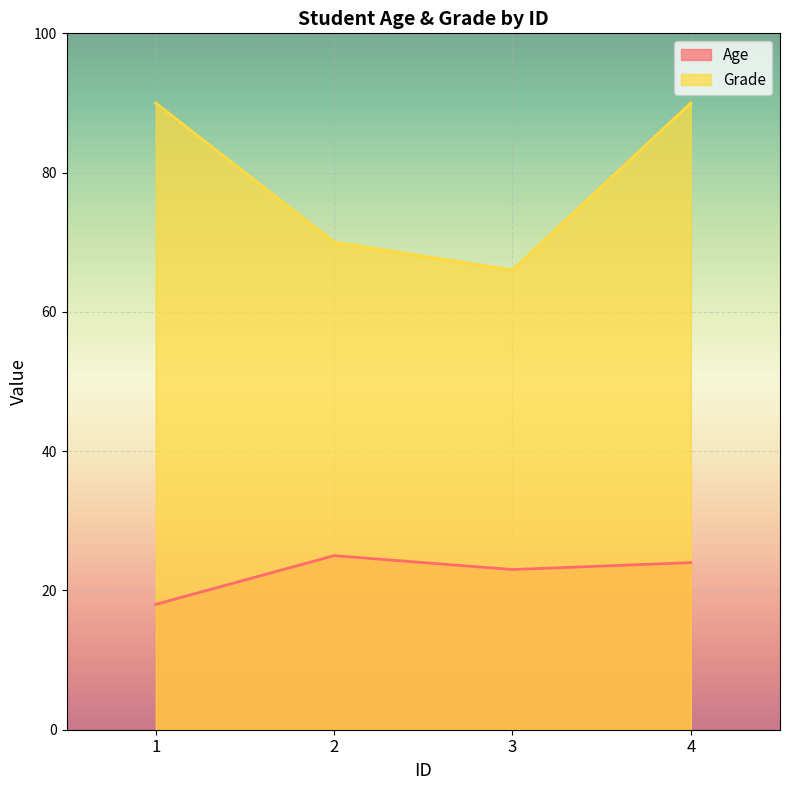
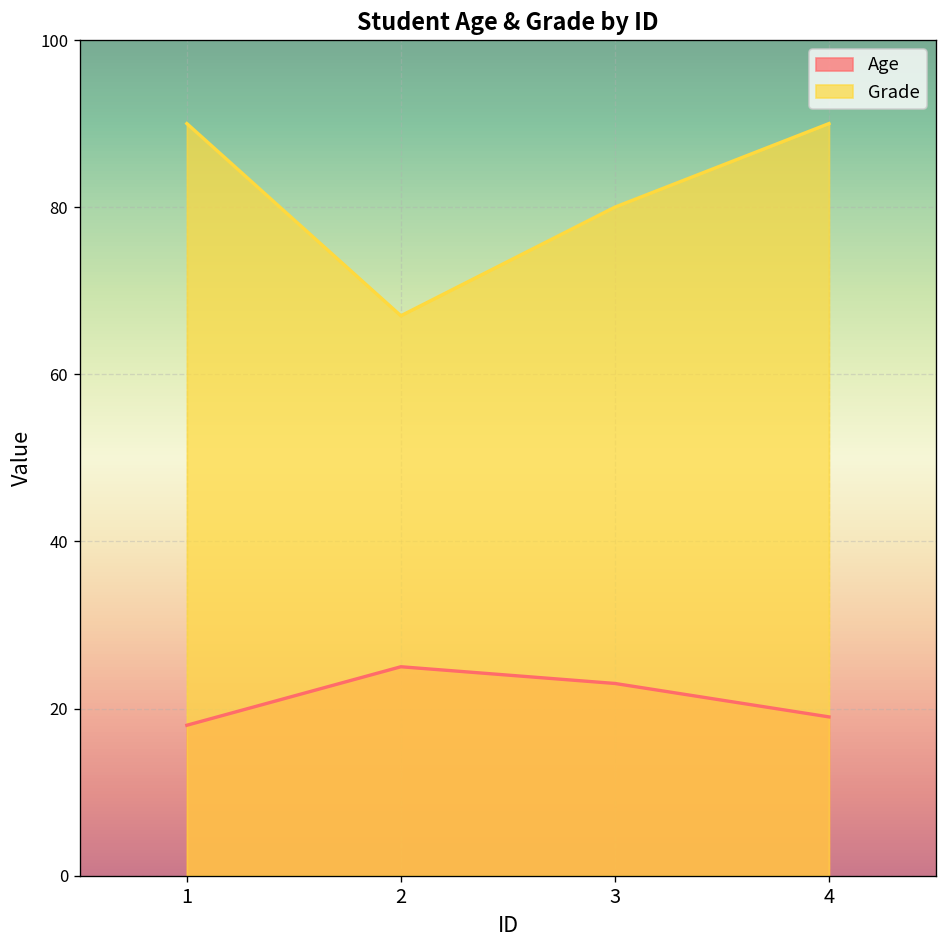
Grade, 2: 70 -> 67
Grade, 3: 66 -> 80
Age, 4: 24 -> 19
